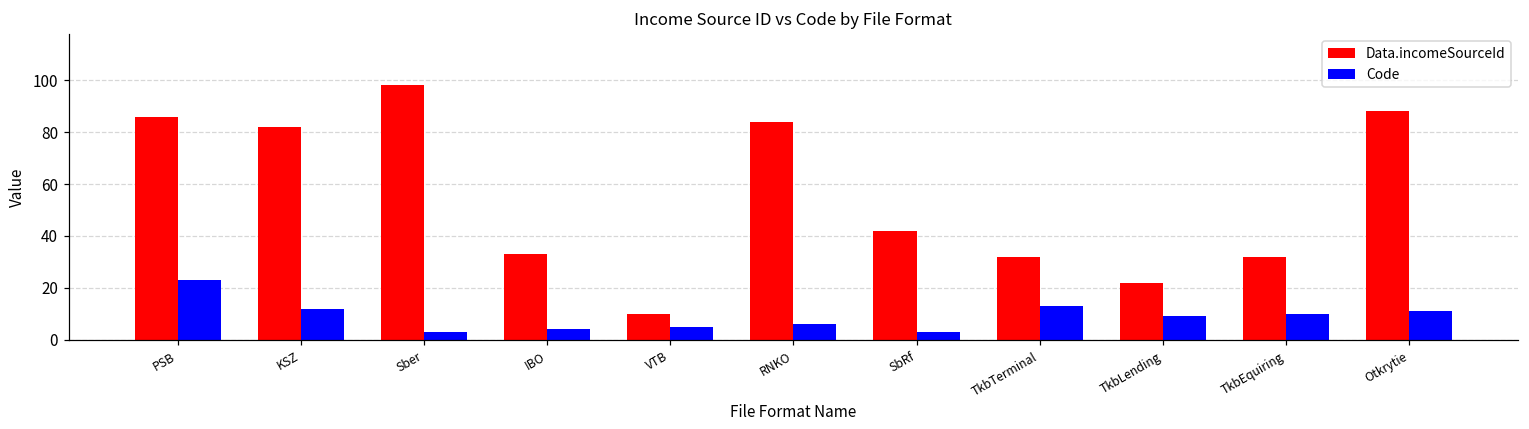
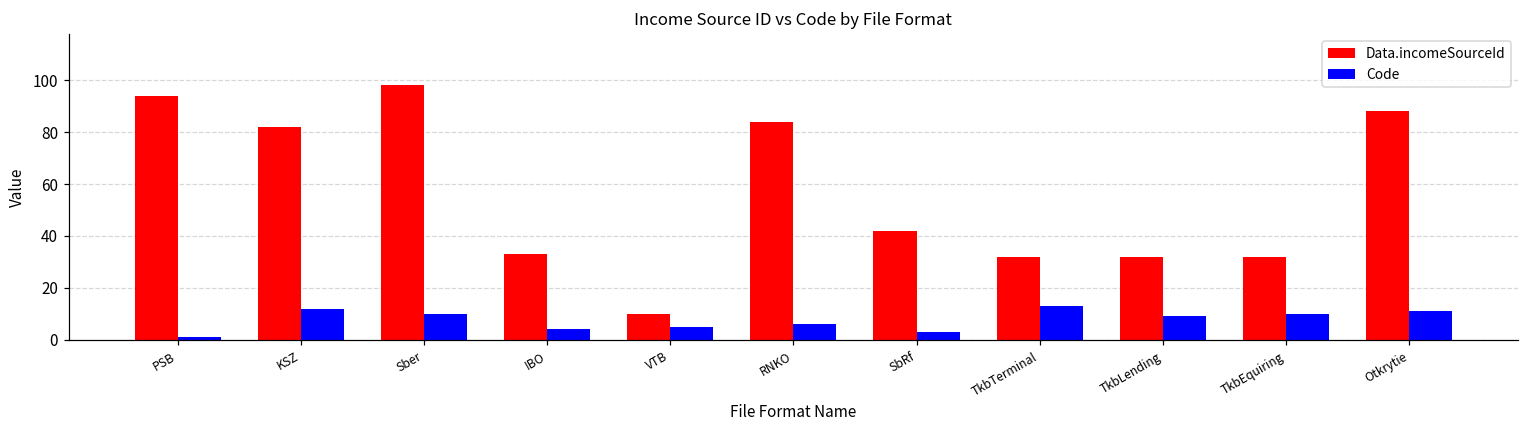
Data.incomeSourceId, PSB: 86 -> 94
Code, PSB: 23 -> 1
Code, Sber: 3 -> 10
Data.incomeSourceId, TkbLending: 22 -> 32
